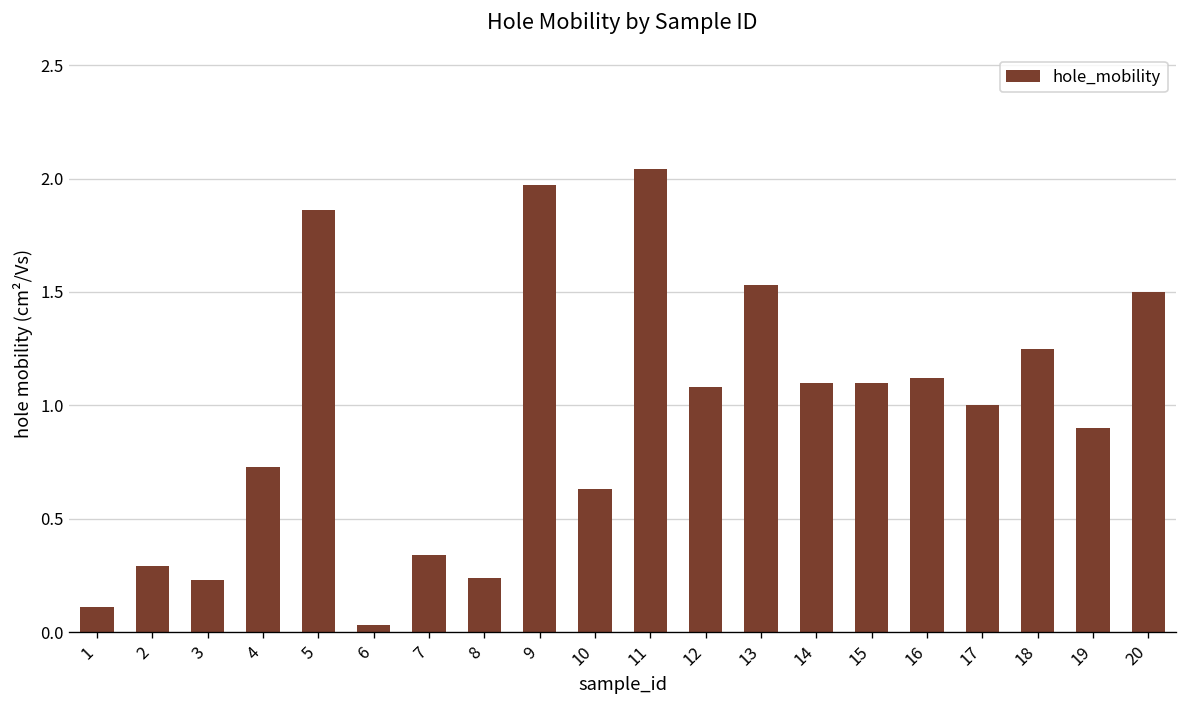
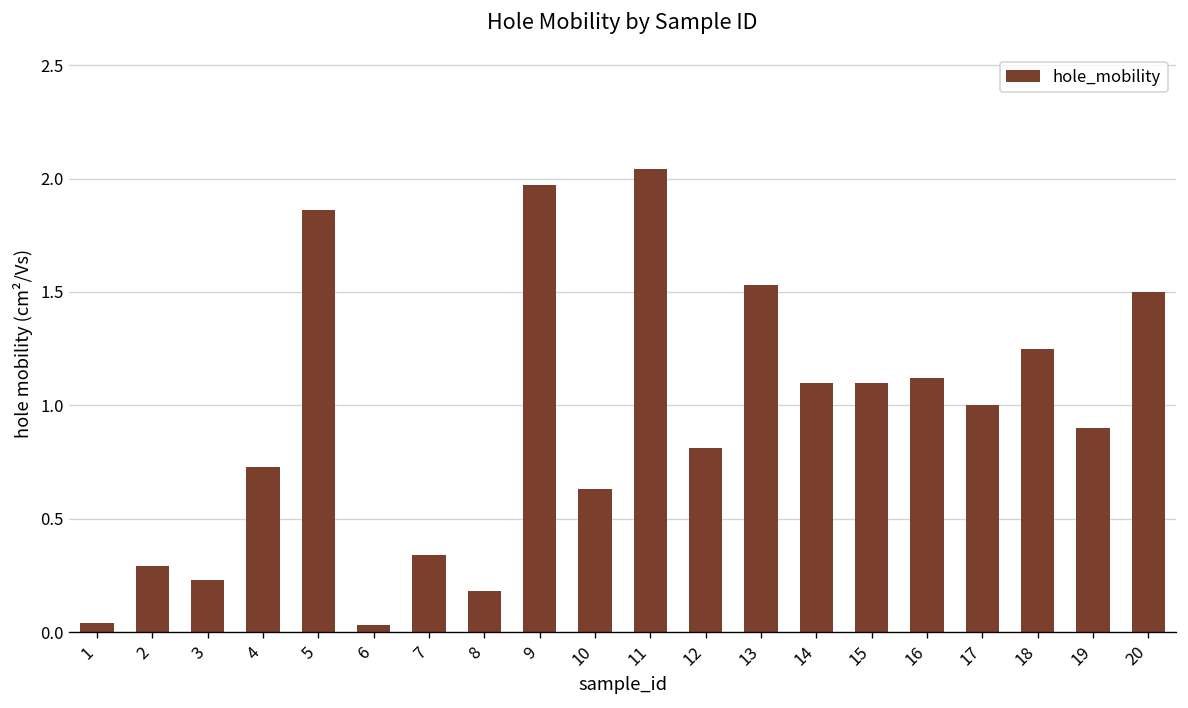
1: 0.11 -> 0.04
8: 0.24 -> 0.18
12: 1.08 -> 0.81
